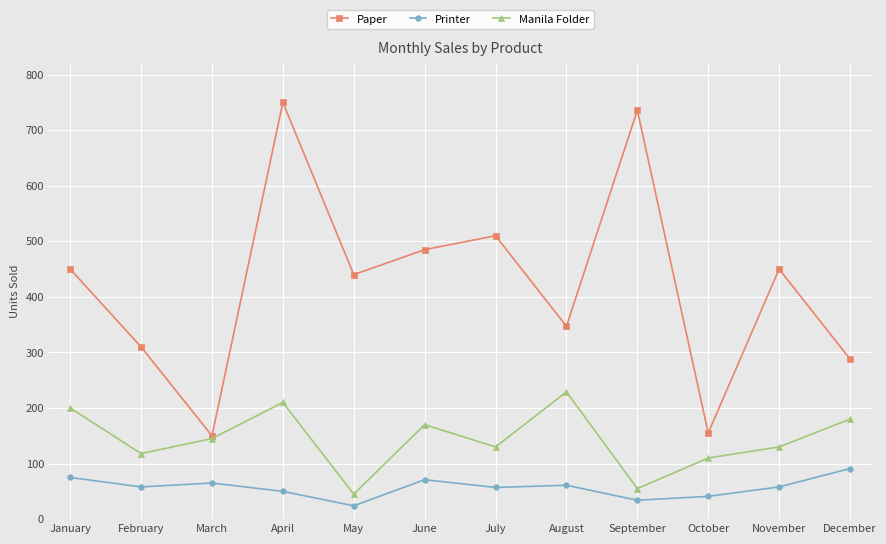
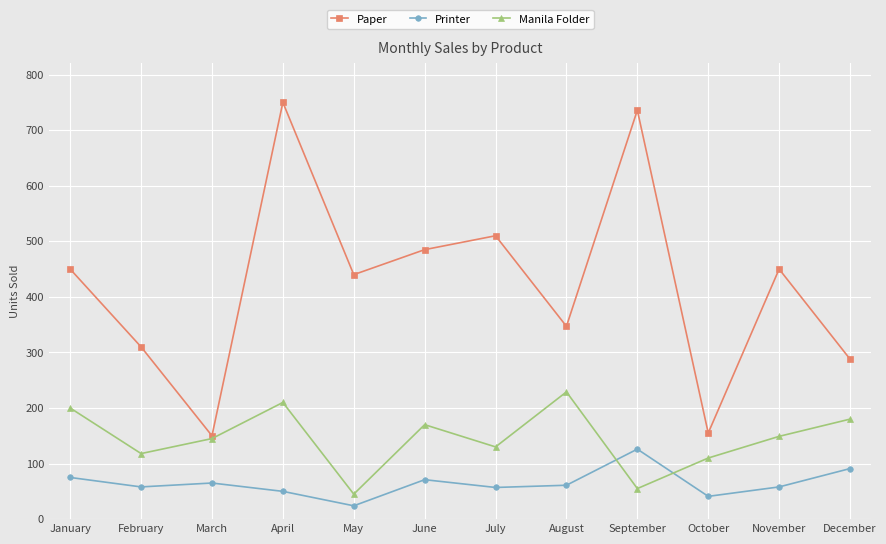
Printer, September: 30 -> 130
Manila Folder, November: 130 -> 150
